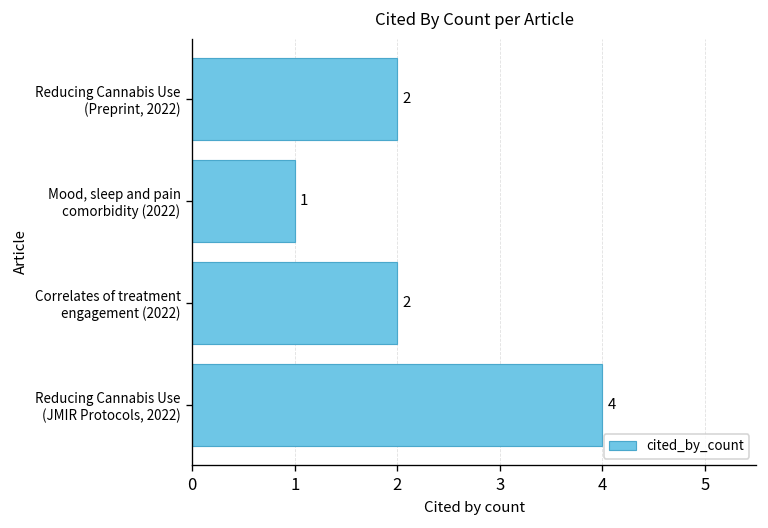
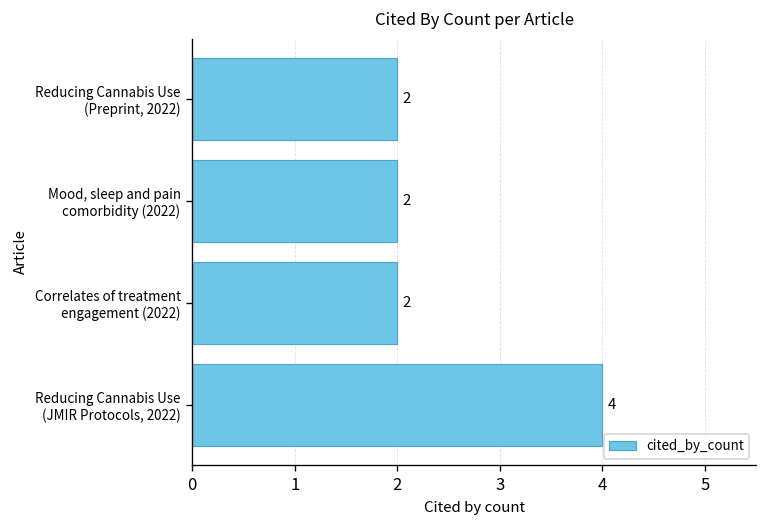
Mood, sleep and pain comorbidity (2022): 1 -> 2
